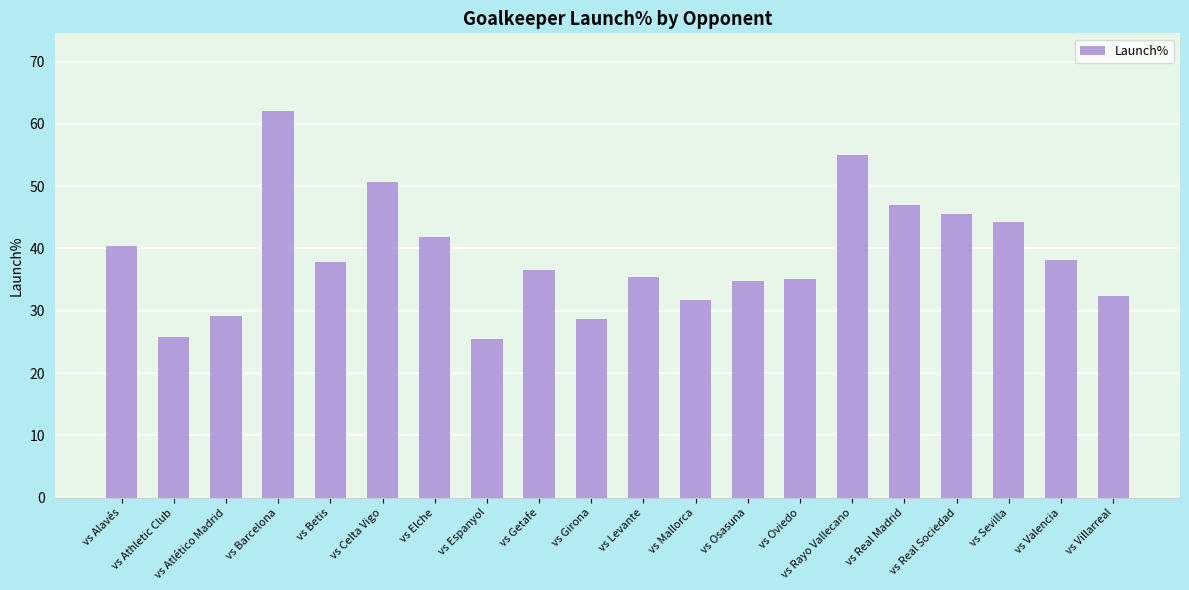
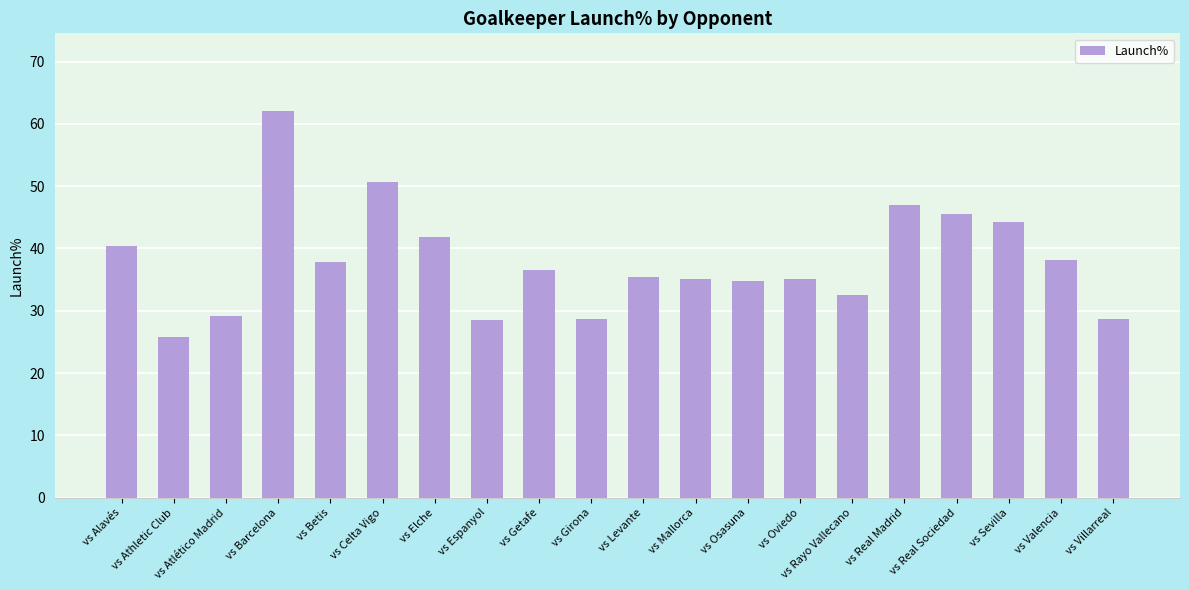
vs Espanyol: 25 -> 29
vs Mallorca: 32 -> 35
vs Rayo Vallecano: 55 -> 33
vs Villarreal: 32 -> 29
